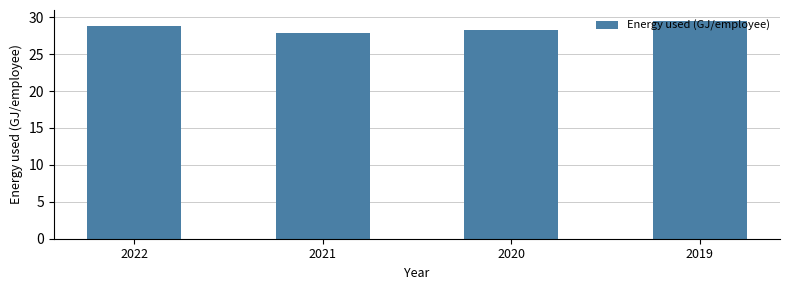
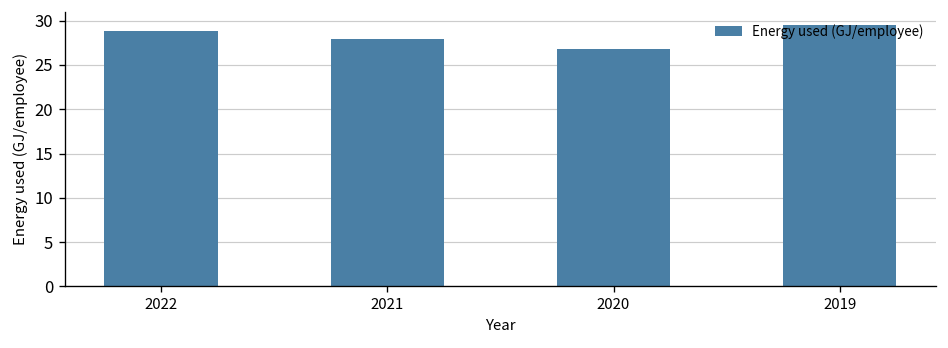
2020: 28 -> 27
